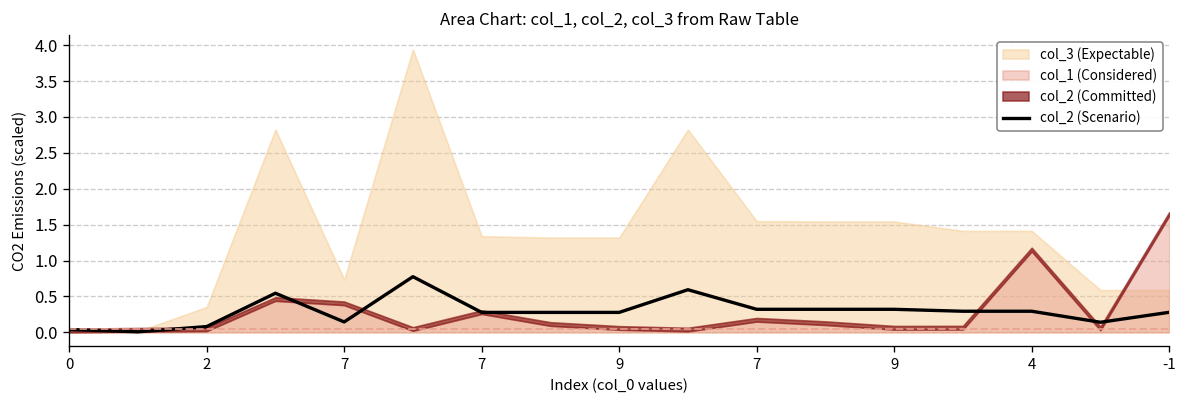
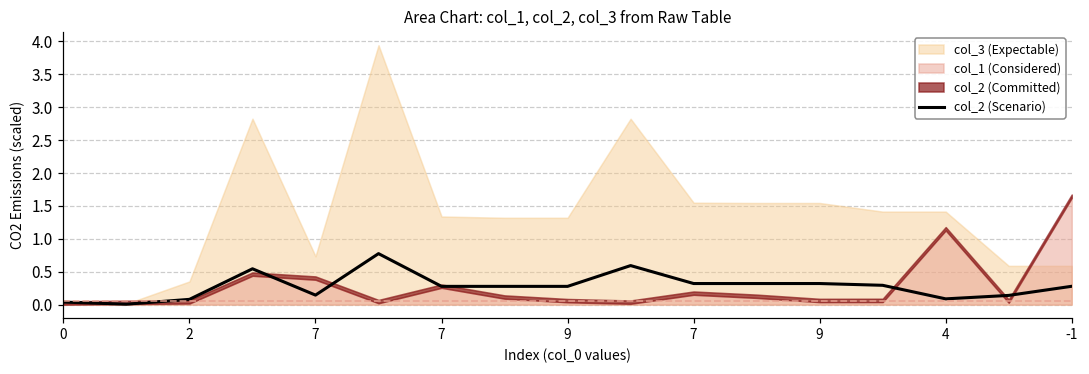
col_2 (Scenario), 4: 0.3 -> 0.1
